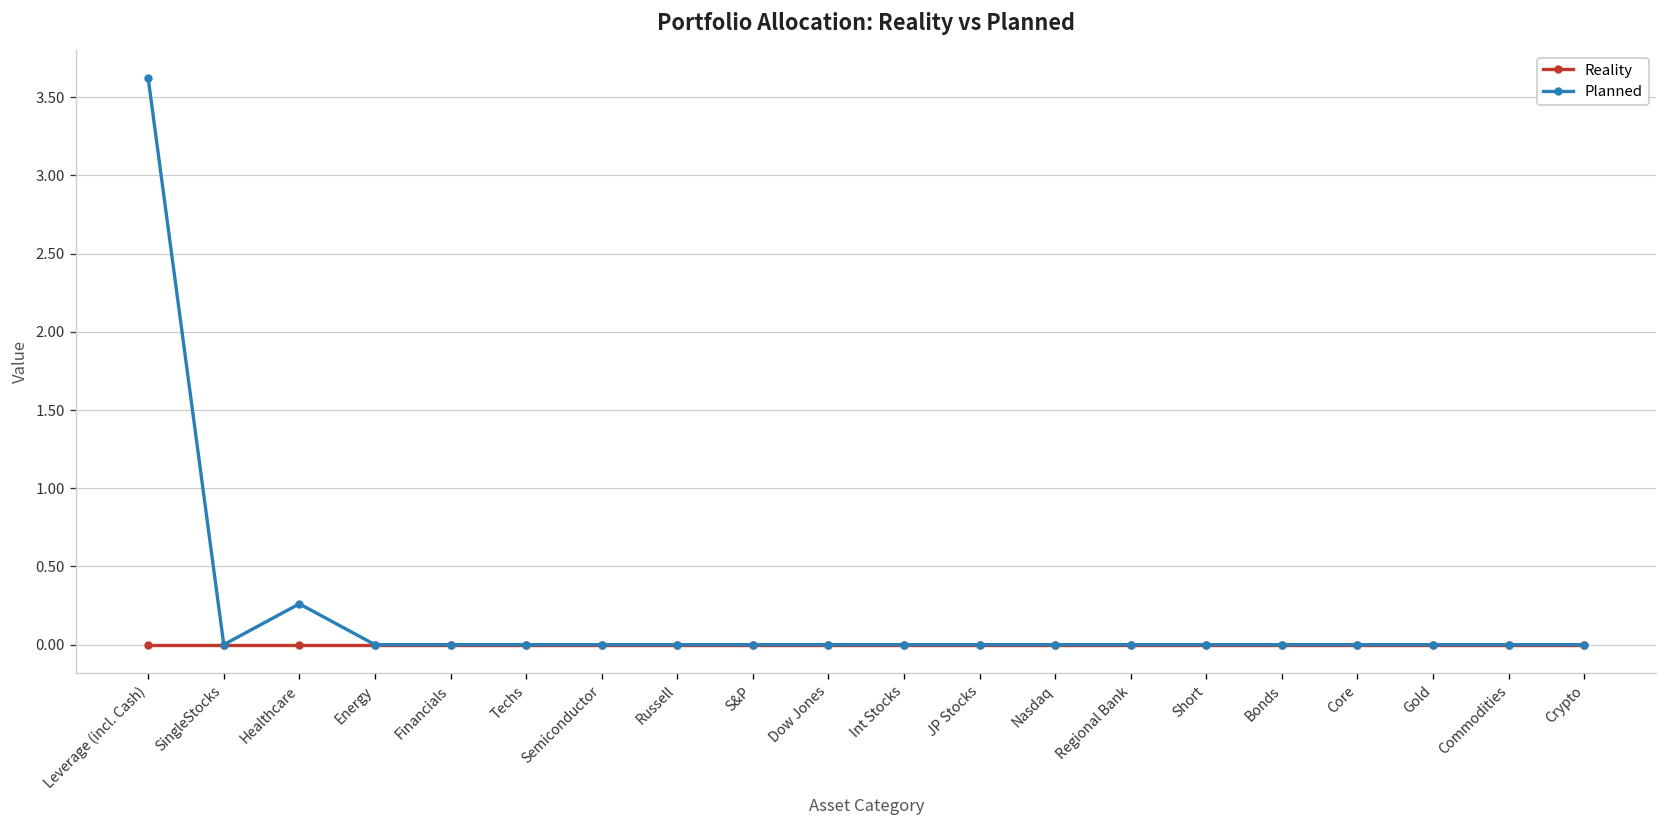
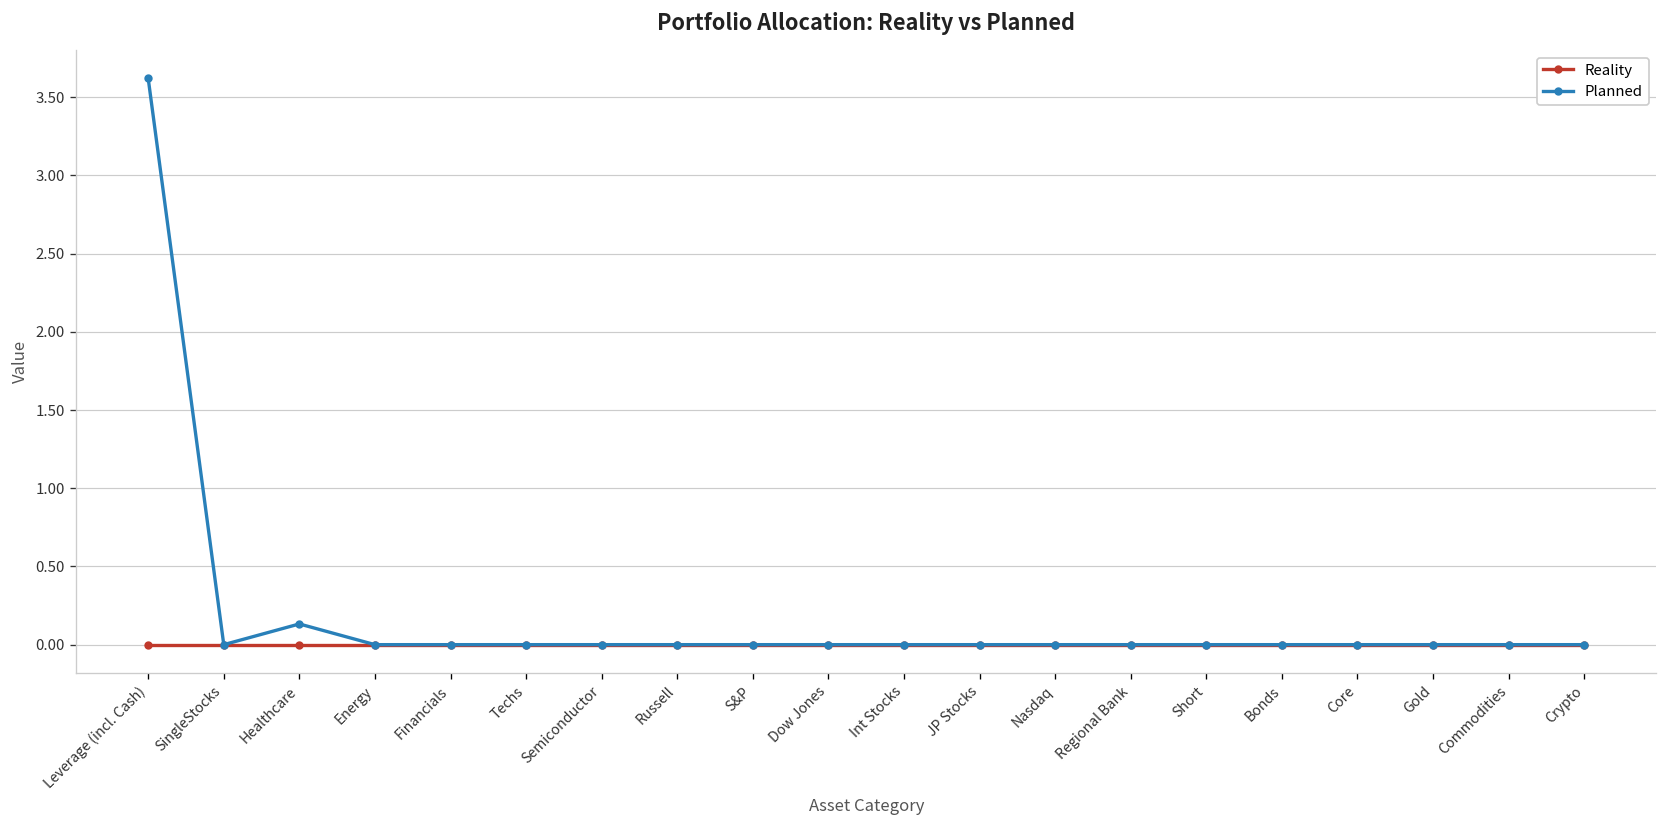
Planned, Healthcare: 0.26 -> 0.13
